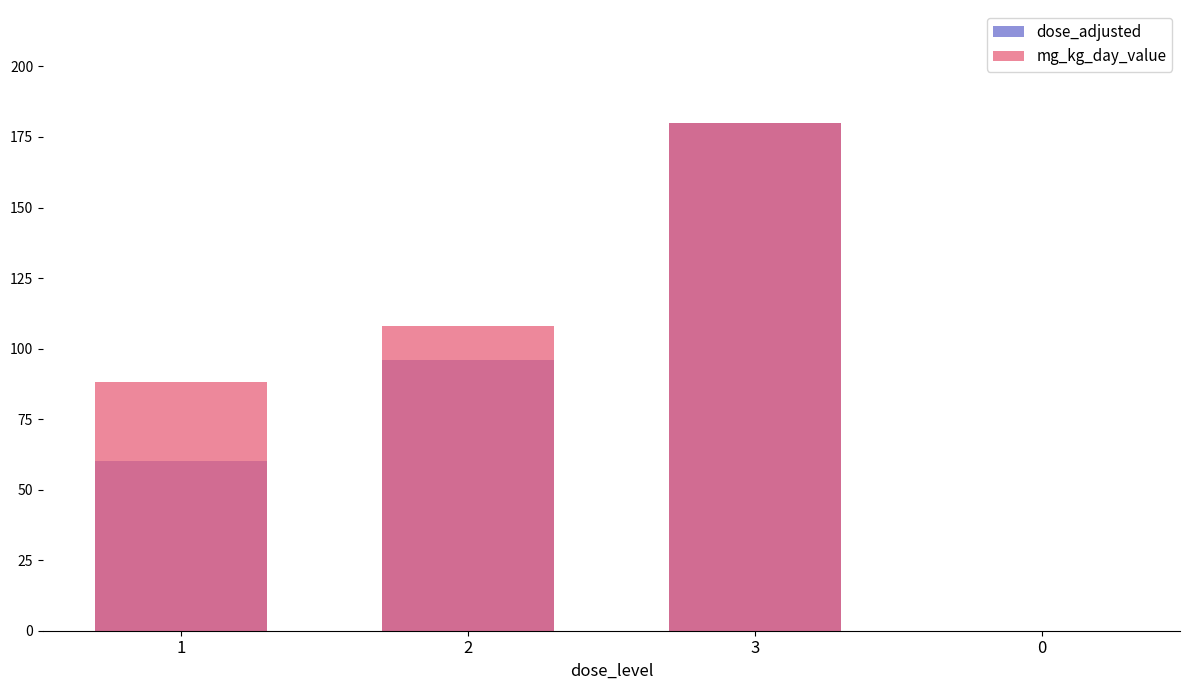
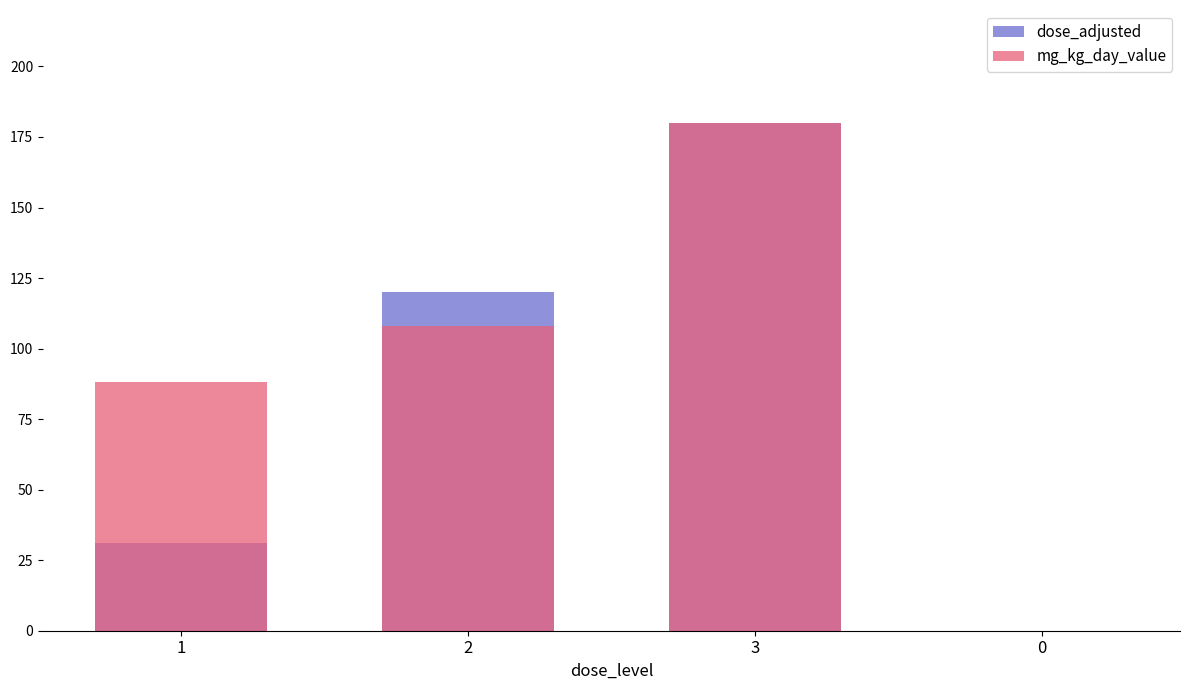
dose_adjusted, 1: 60 -> 31
dose_adjusted, 2: 96 -> 120
